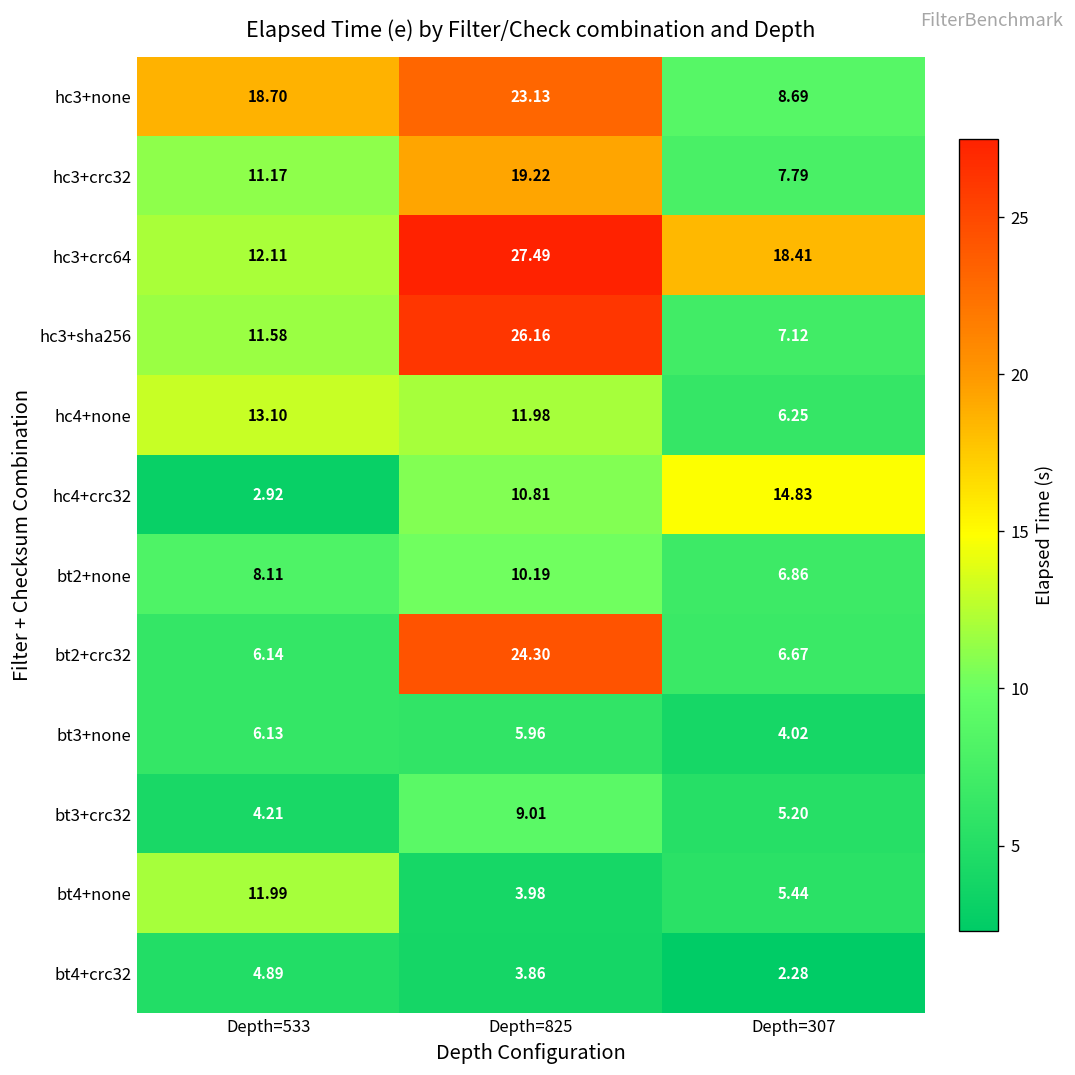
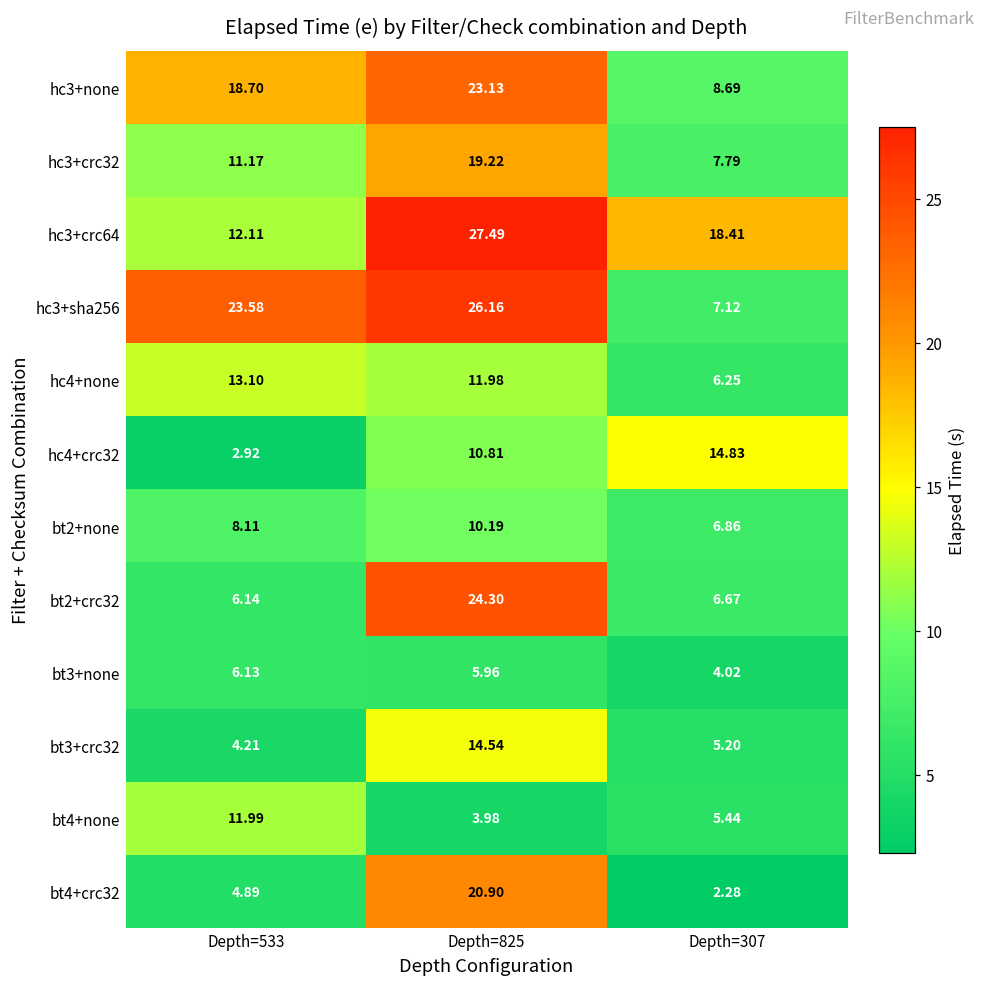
hc3+sha256, Depth=533: 11.58 -> 23.58
bt3+crc32, Depth=825: 9.01 -> 14.54
bt4+crc32, Depth=825: 3.86 -> 20.90
